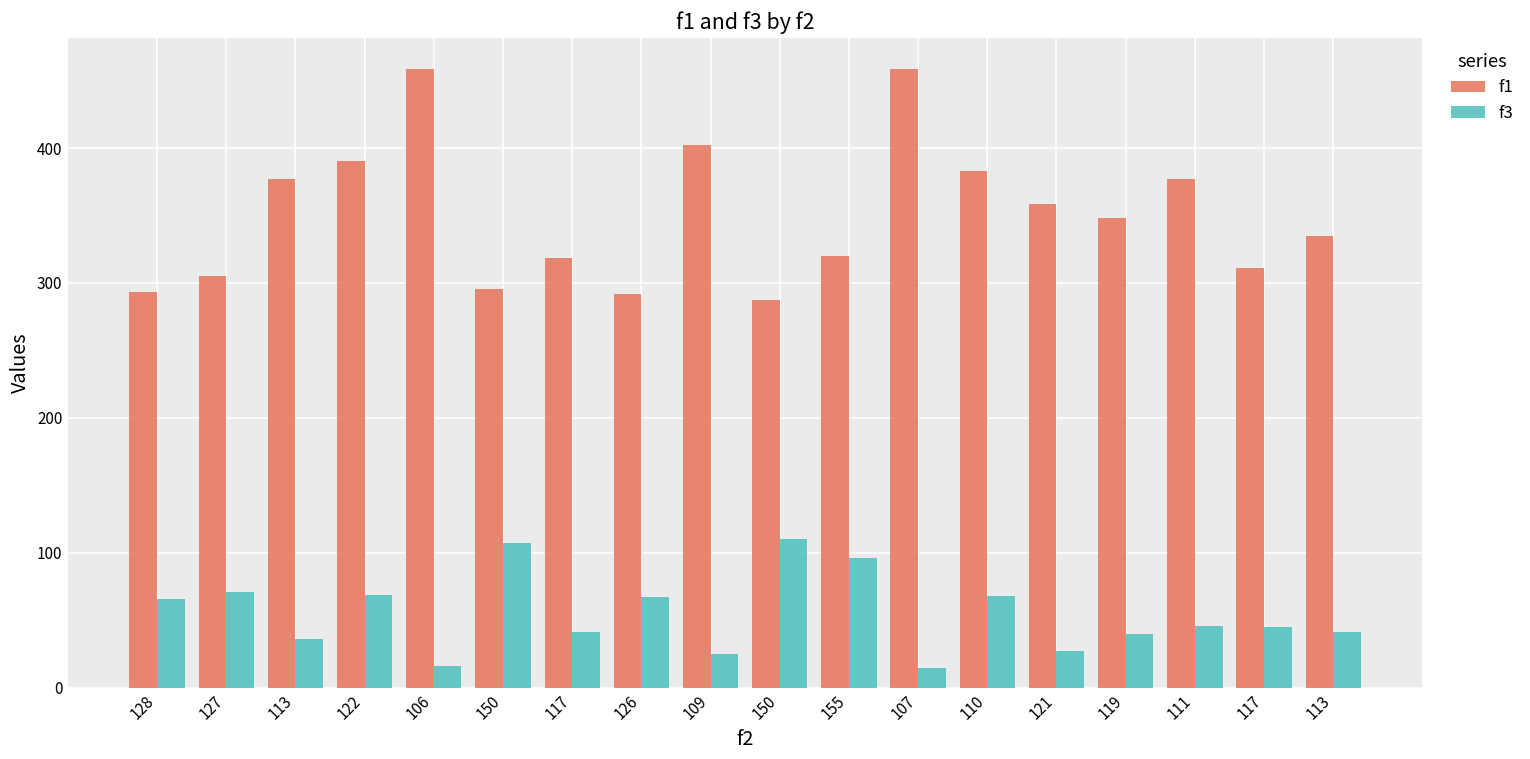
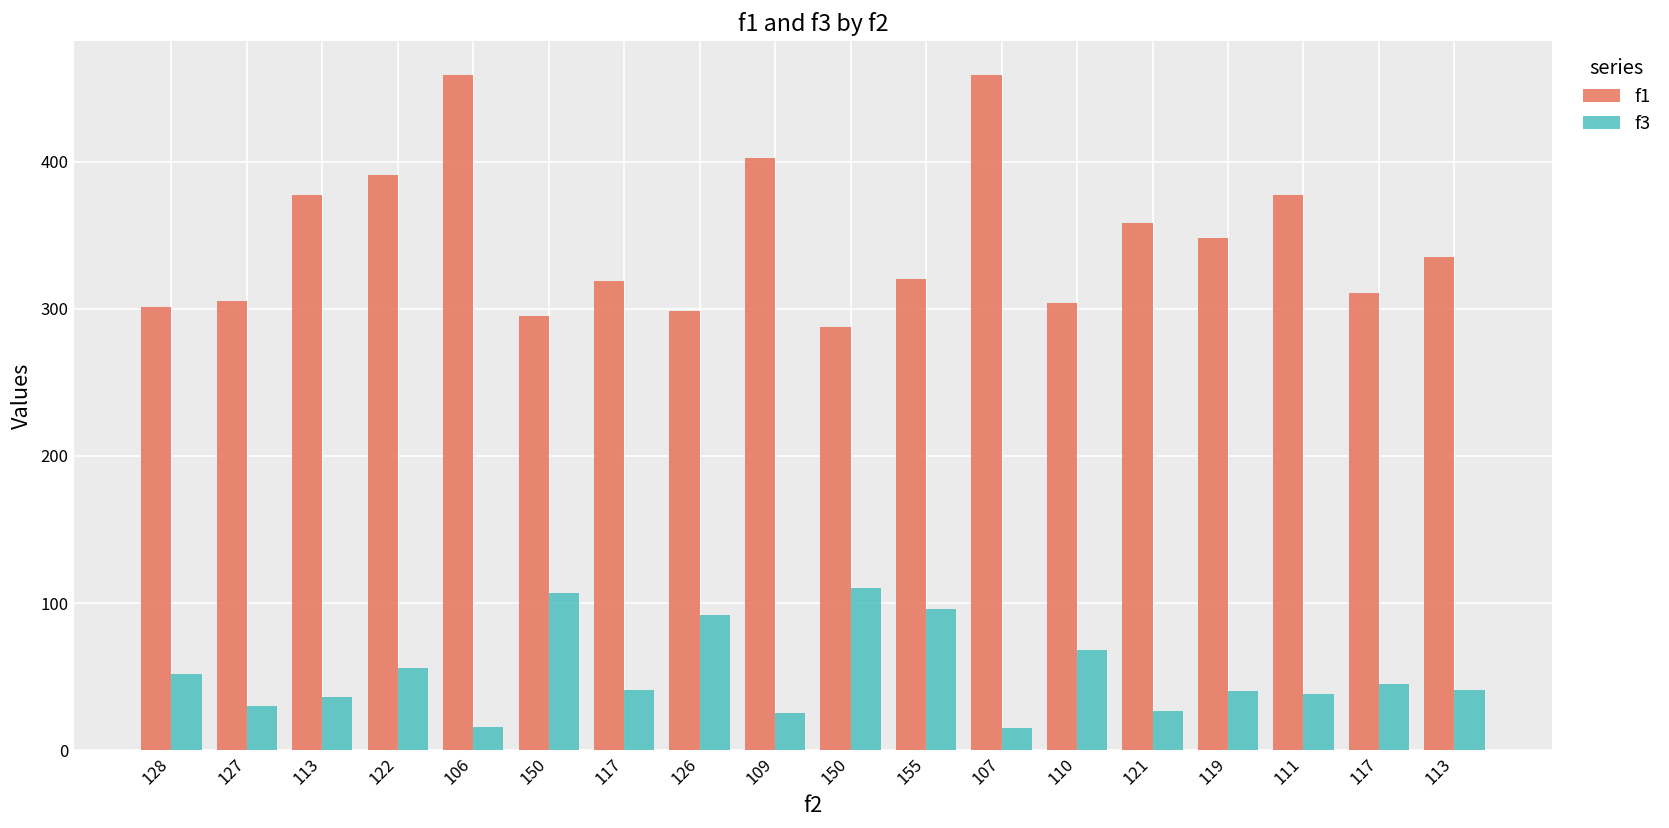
f1, 128: 293 -> 301
f3, 128: 66 -> 52
f3, 127: 71 -> 30
f3, 122: 69 -> 56
f1, 126: 292 -> 298
f3, 126: 67 -> 92
f1, 110: 383 -> 304
f3, 111: 46 -> 38
